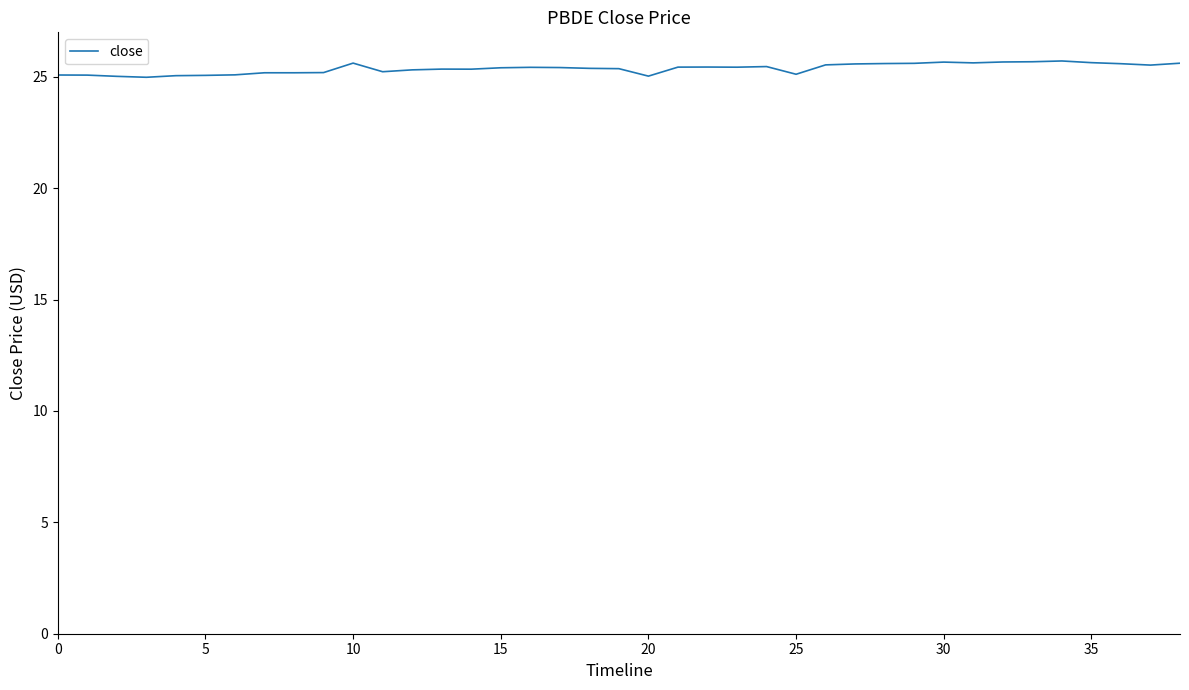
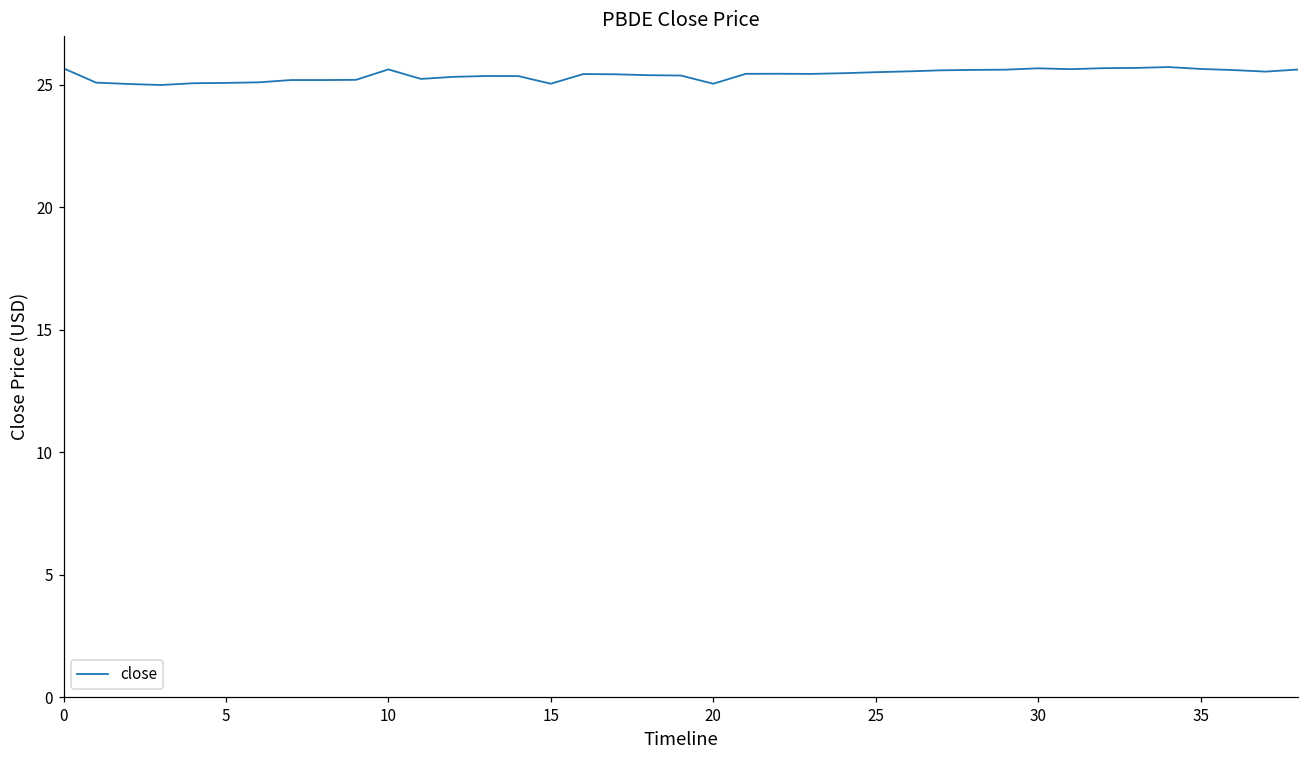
0: 25.1 -> 25.7
15: 25.4 -> 25.0
25: 25.1 -> 25.5
